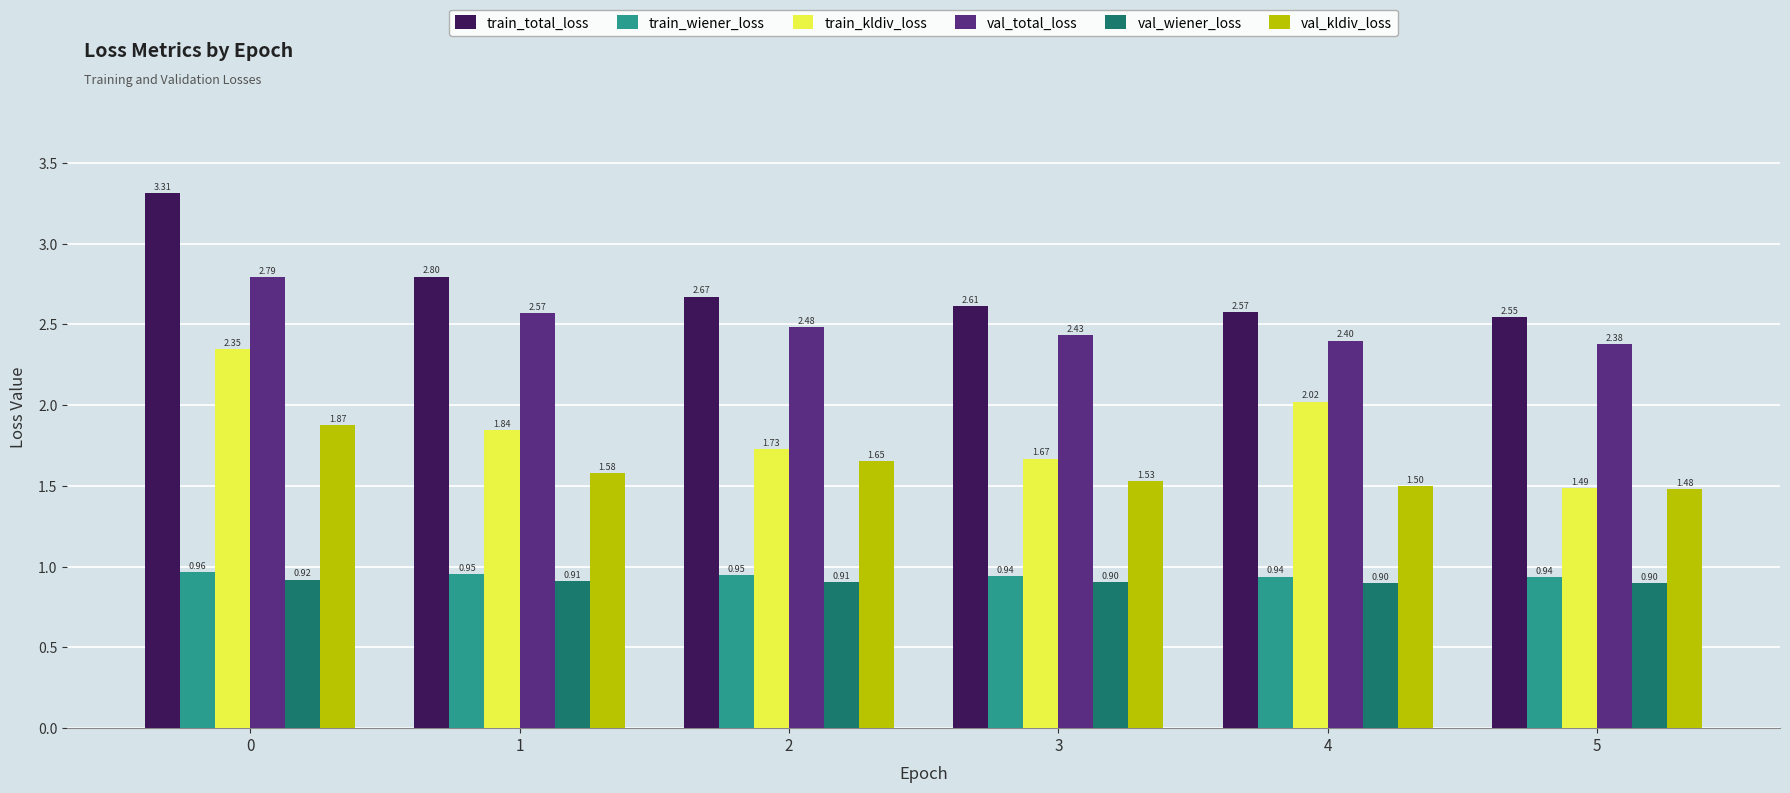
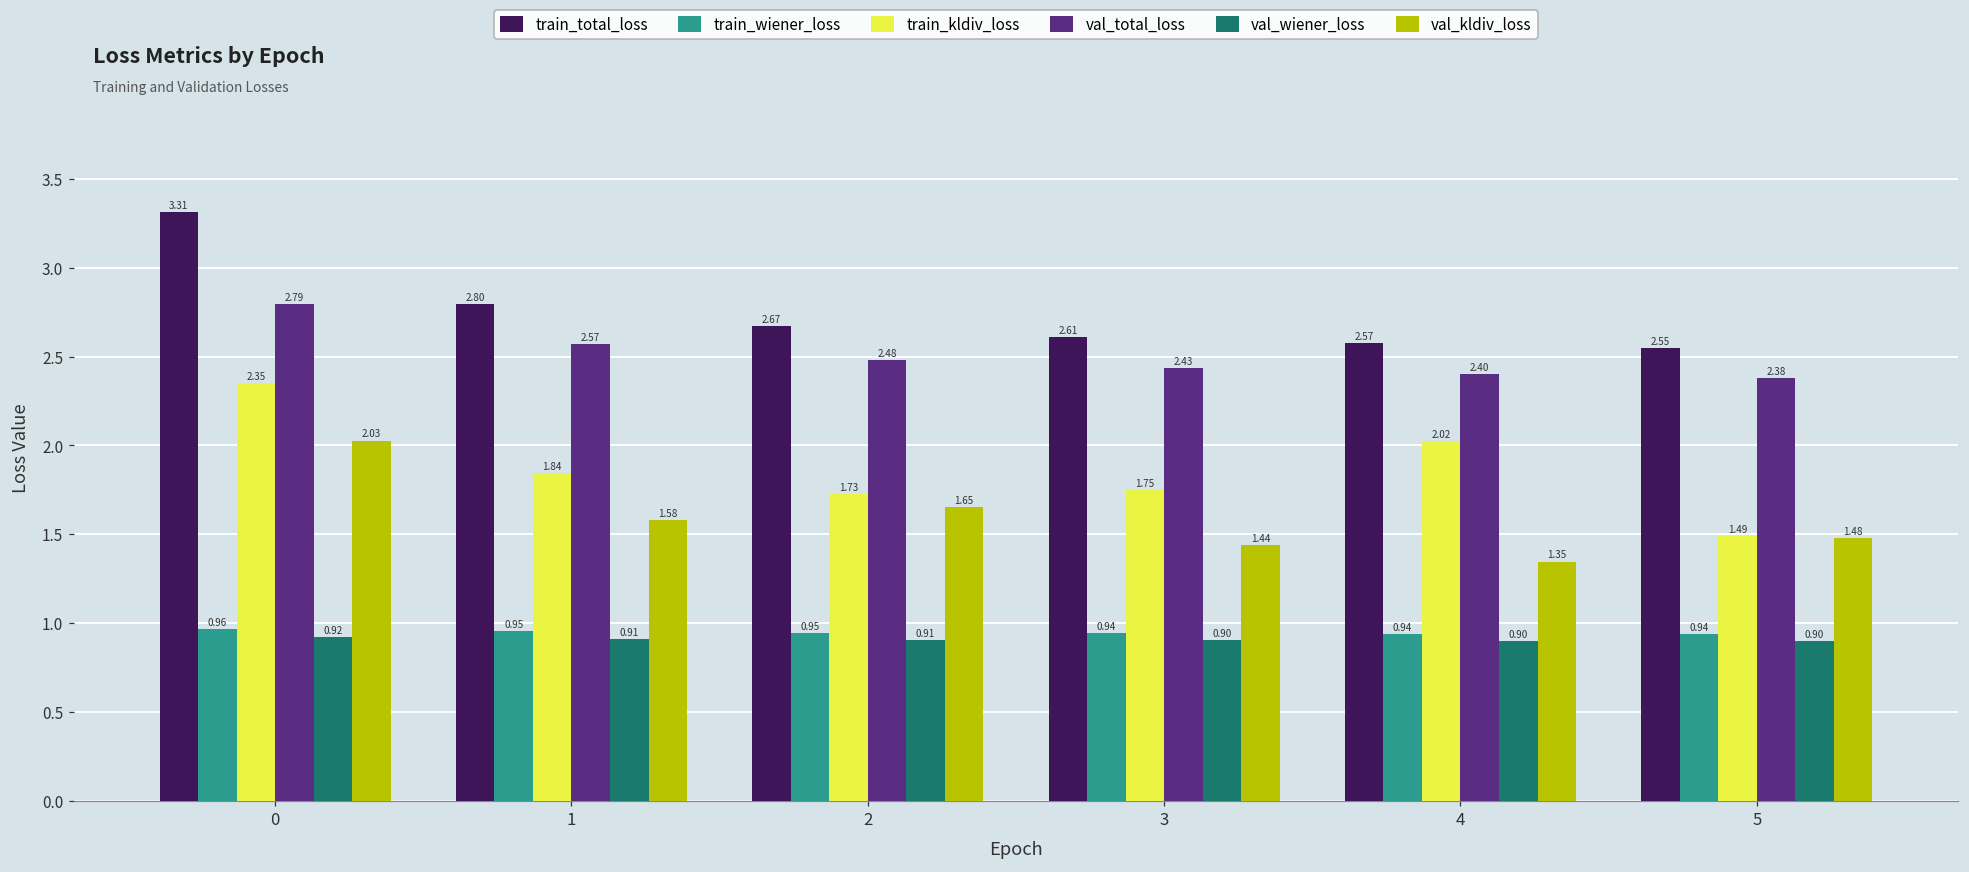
val_kldiv_loss, 0: 1.87 -> 2.03
train_kldiv_loss, 3: 1.67 -> 1.75
val_kldiv_loss, 3: 1.53 -> 1.44
val_kldiv_loss, 4: 1.50 -> 1.35
